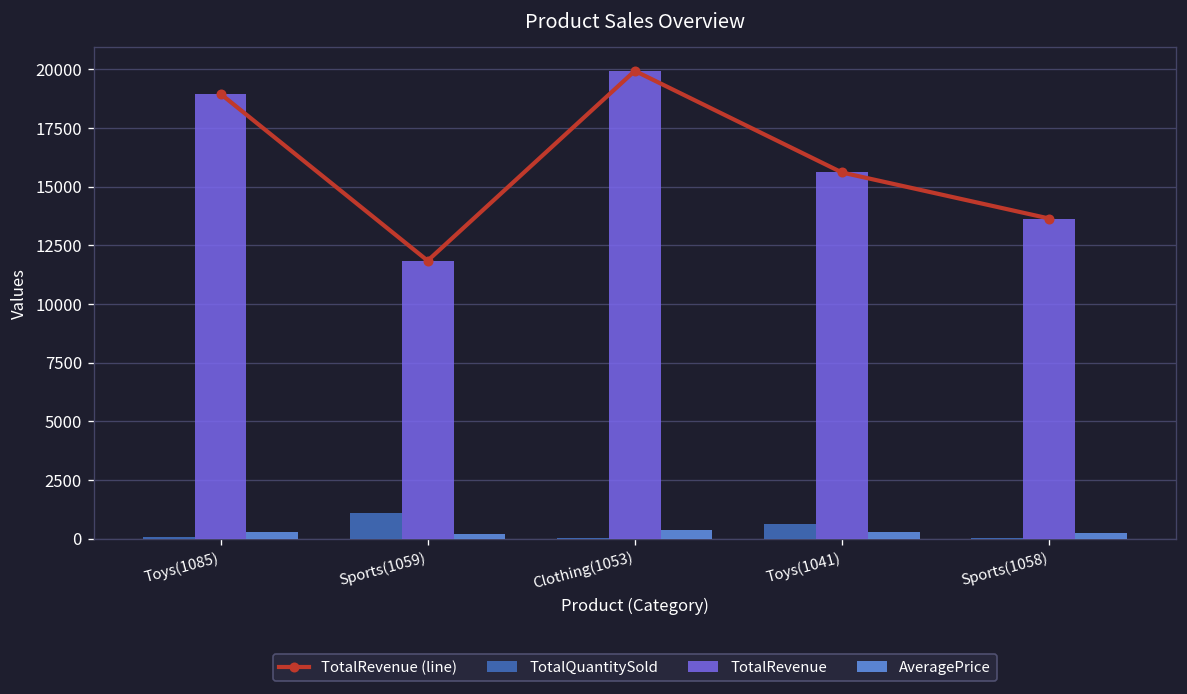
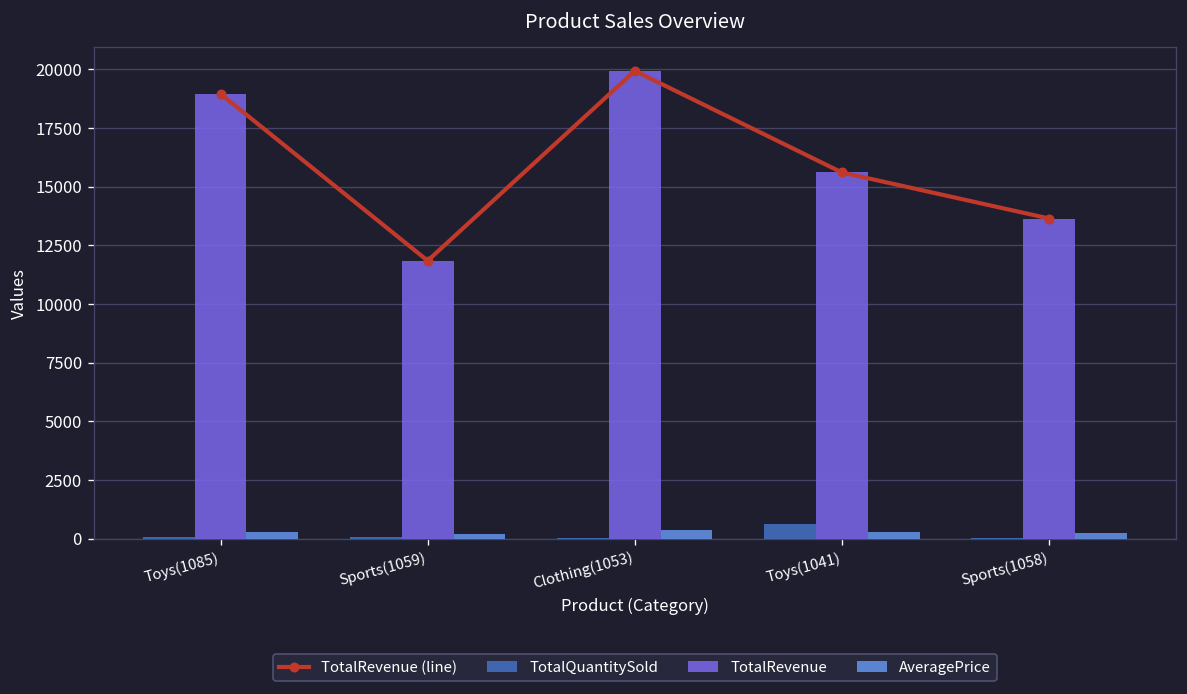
TotalQuantitySold, Sports(1059): 1100 -> 100
